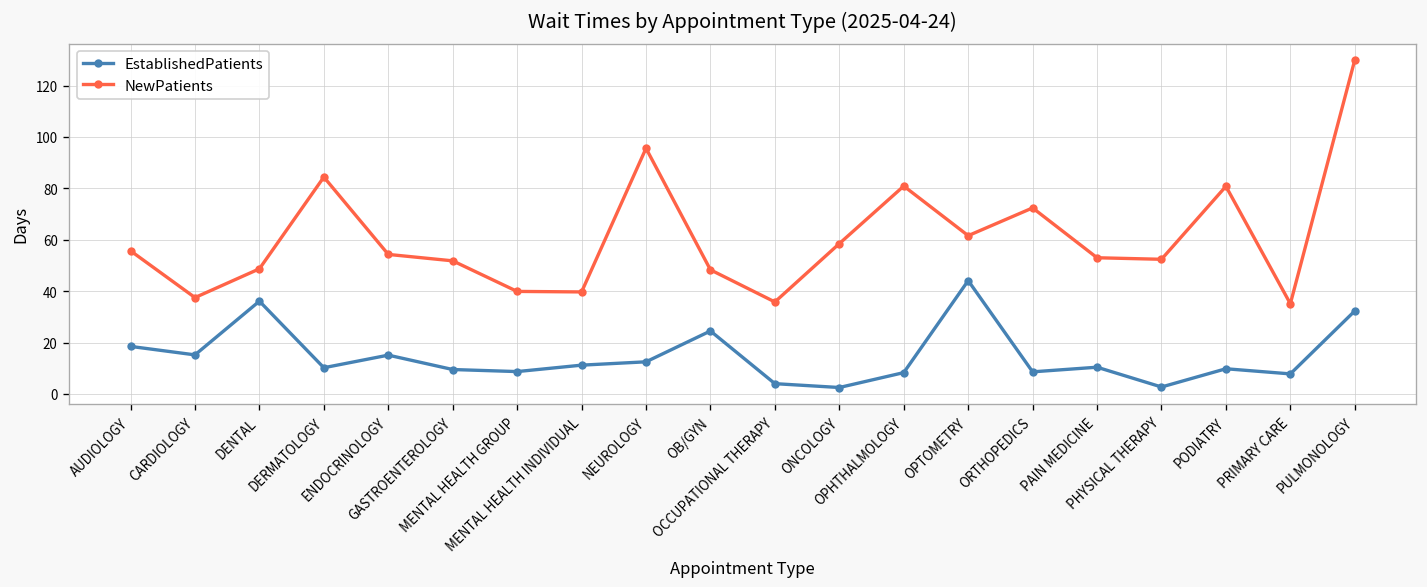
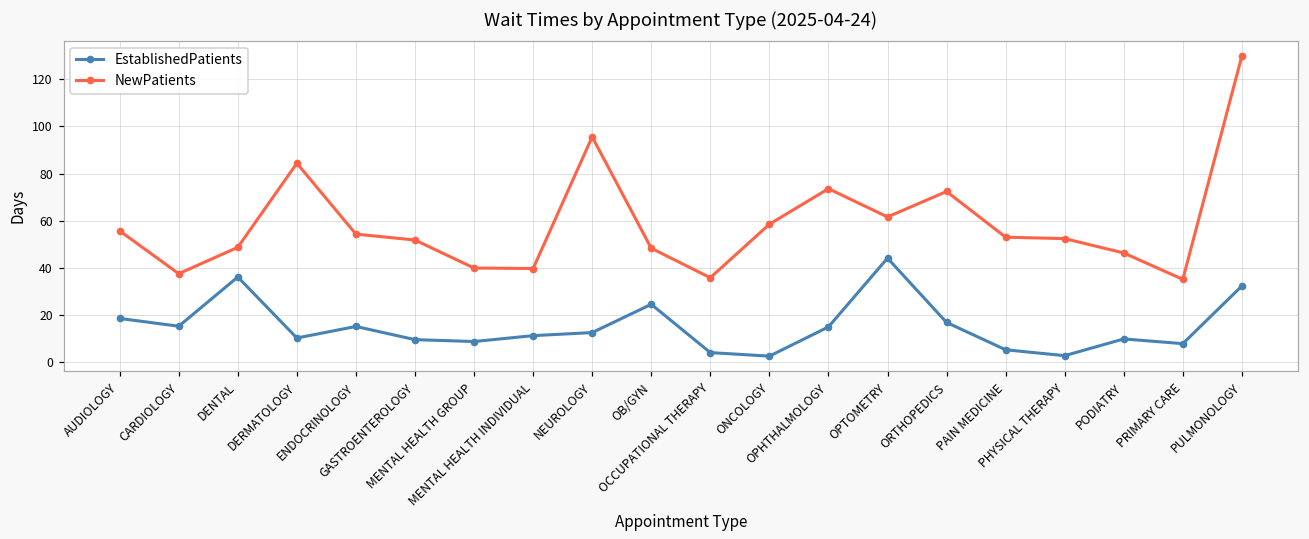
EstablishedPatients, OPHTHALMOLOGY: 8 -> 15
NewPatients, OPHTHALMOLOGY: 81 -> 74
EstablishedPatients, ORTHOPEDICS: 9 -> 17
EstablishedPatients, PAIN MEDICINE: 10 -> 5
NewPatients, PODIATRY: 81 -> 46
